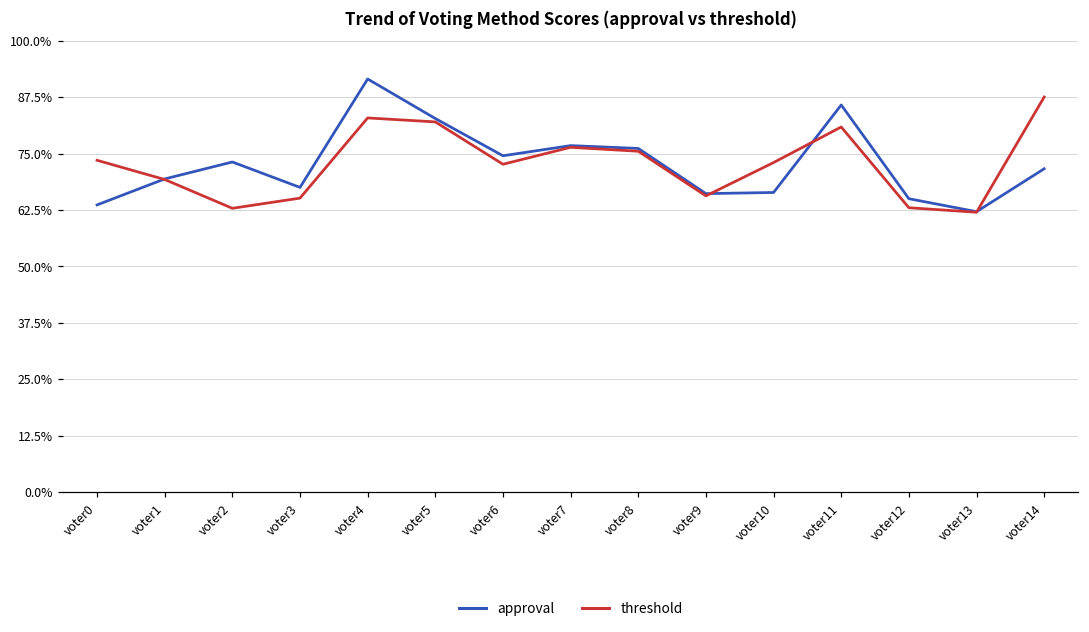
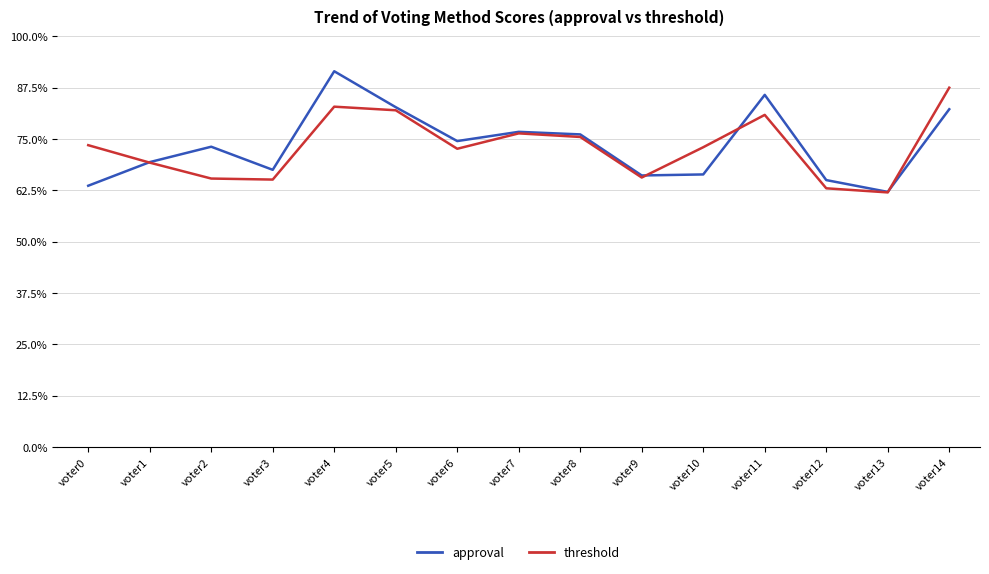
threshold, voter2: 63% -> 65%
approval, voter14: 72% -> 82%
